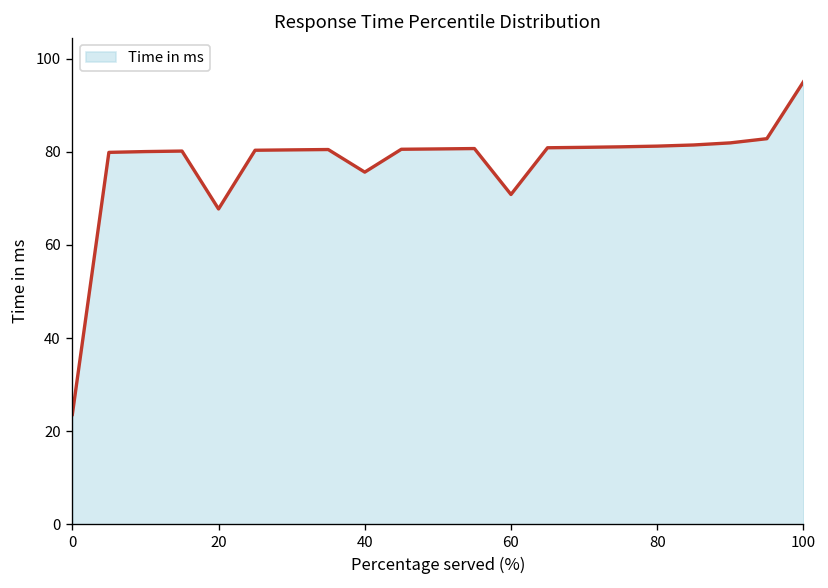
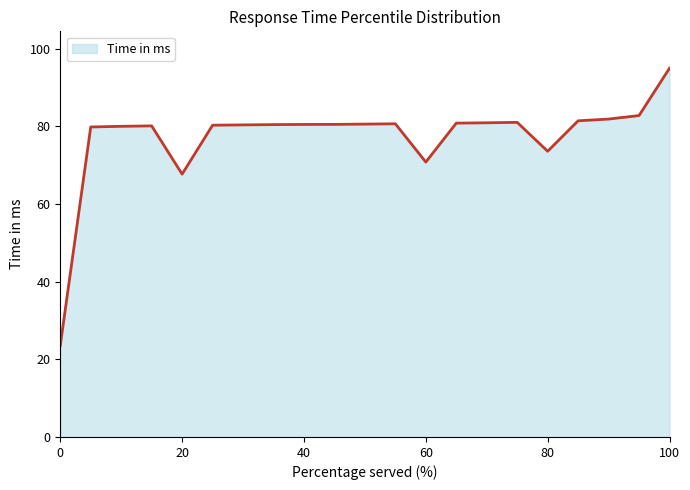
40: 76 -> 81
80: 81 -> 74
